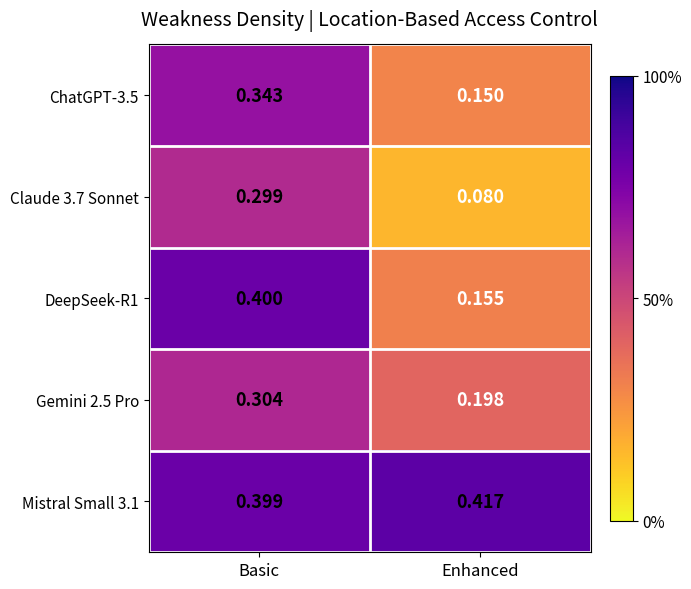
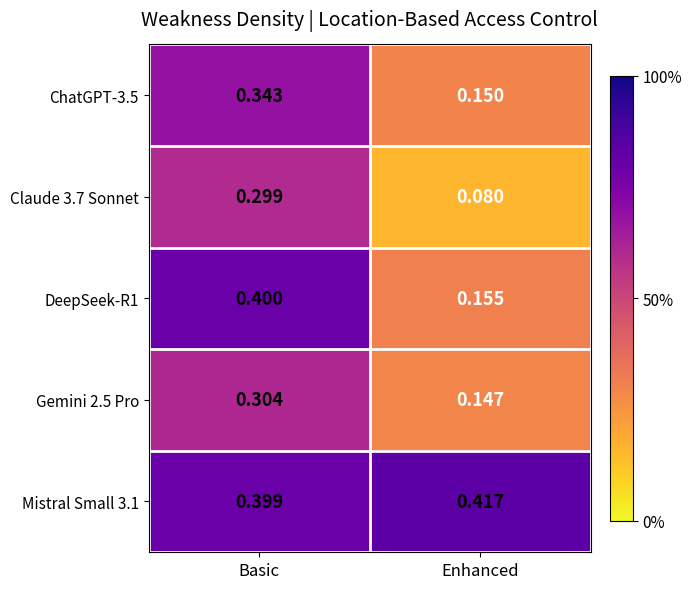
Gemini 2.5 Pro, Enhanced: 0.198 -> 0.147
